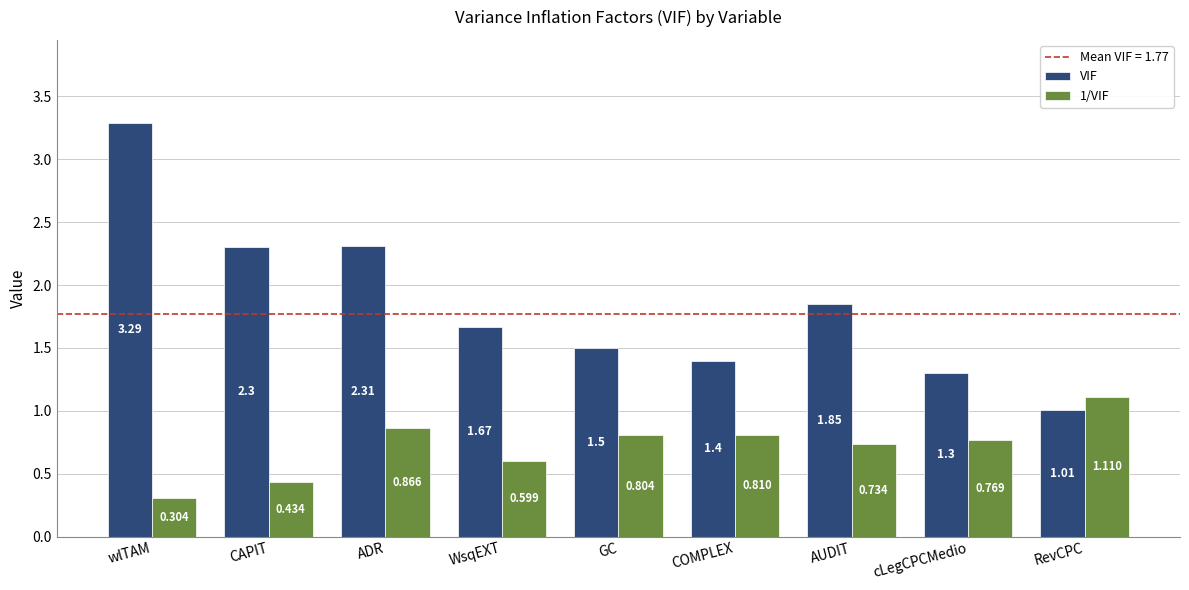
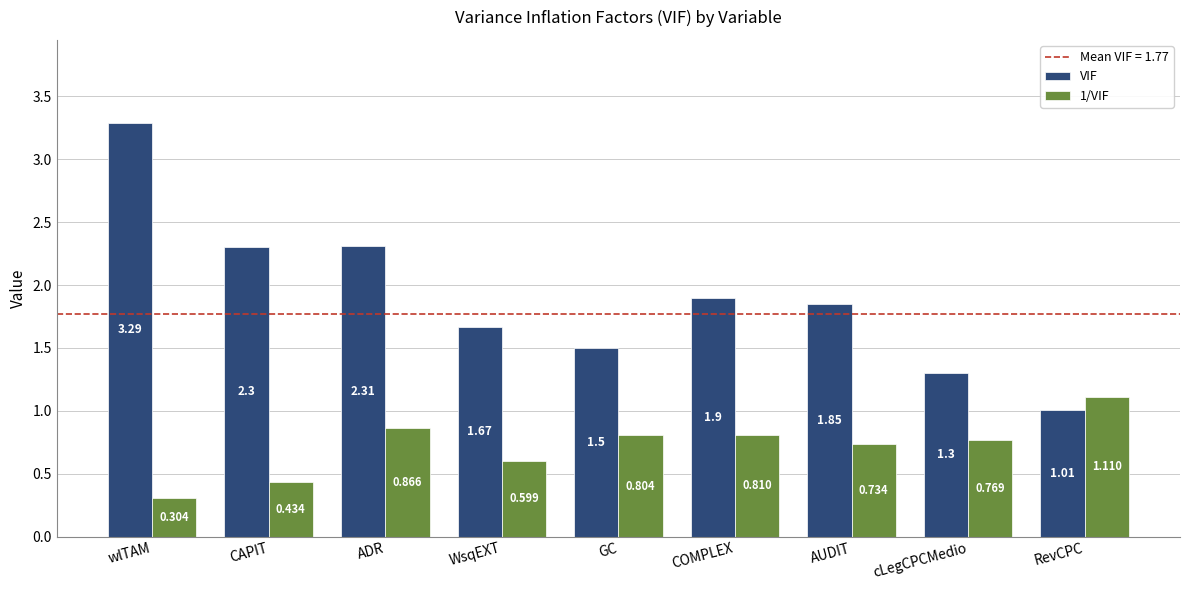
VIF, COMPLEX: 1.4 -> 1.9
